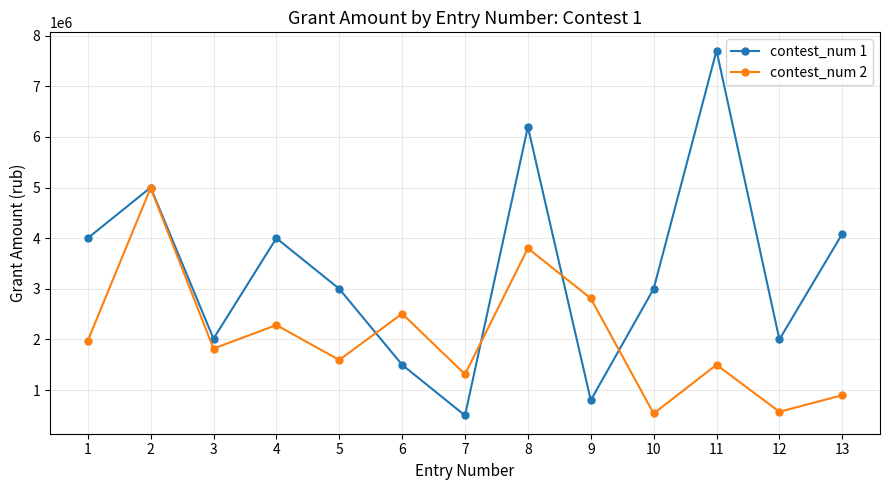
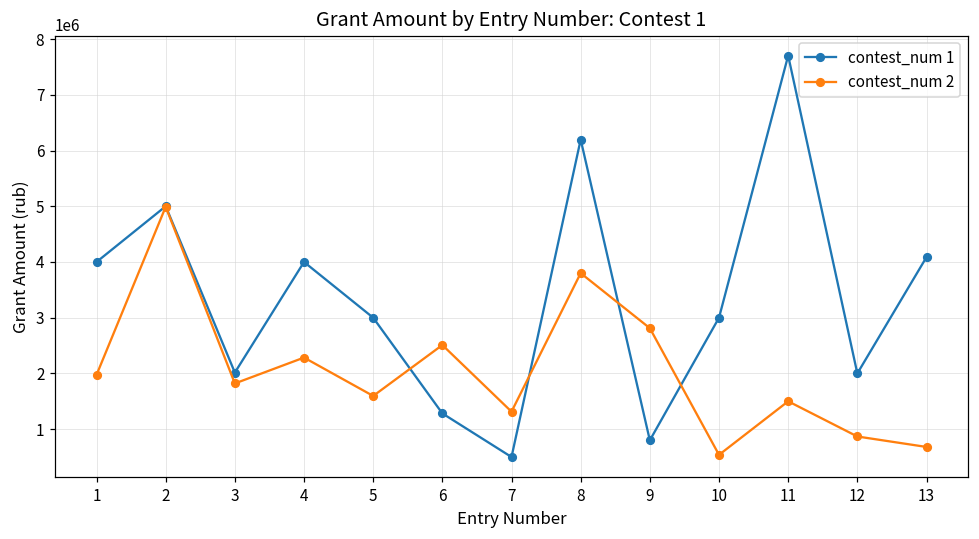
contest_num 1, 6: 1500000 -> 1300000
contest_num 2, 12: 600000 -> 900000
contest_num 2, 13: 900000 -> 700000
